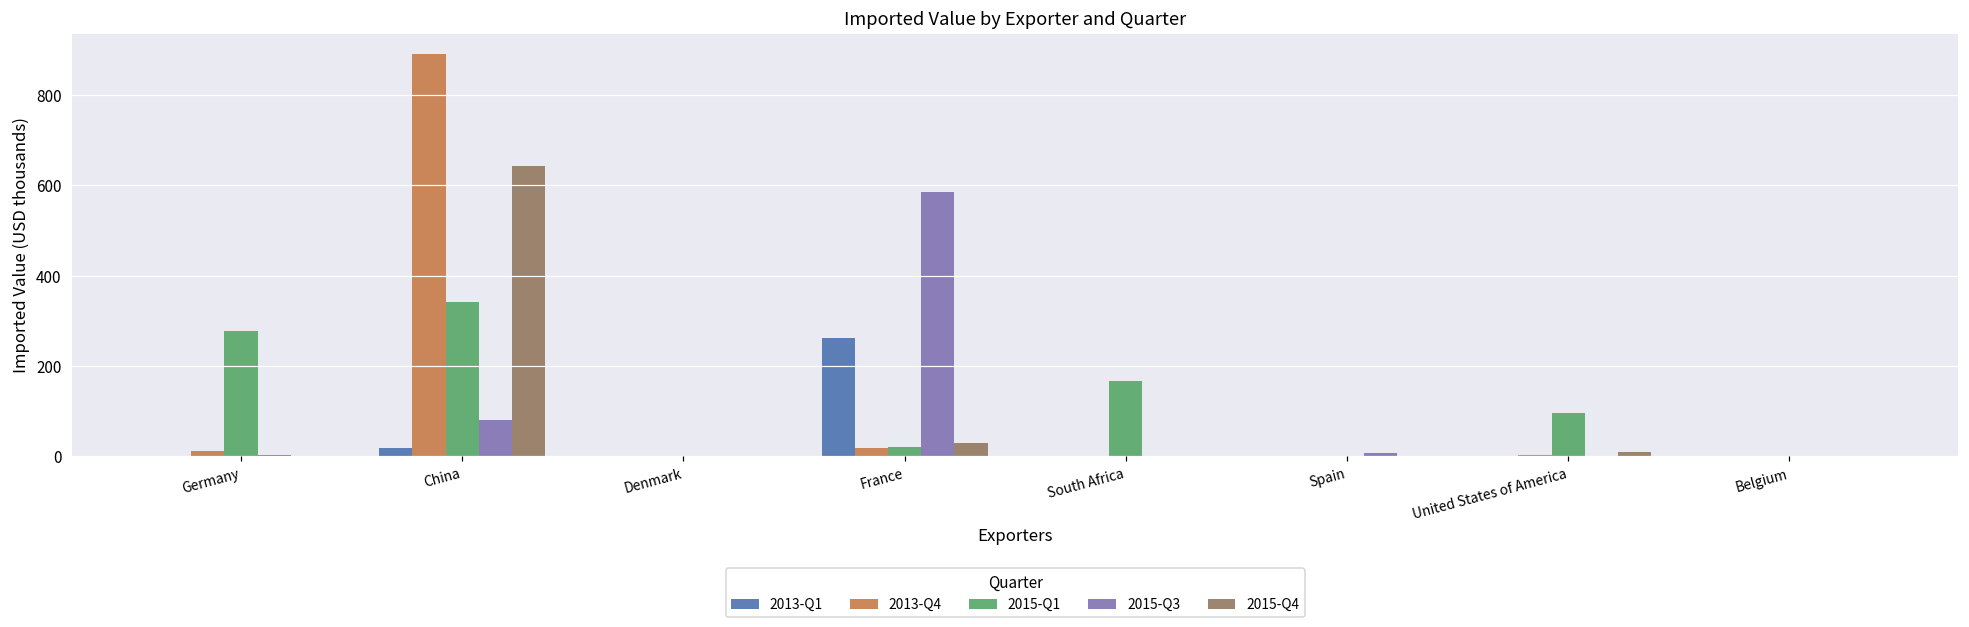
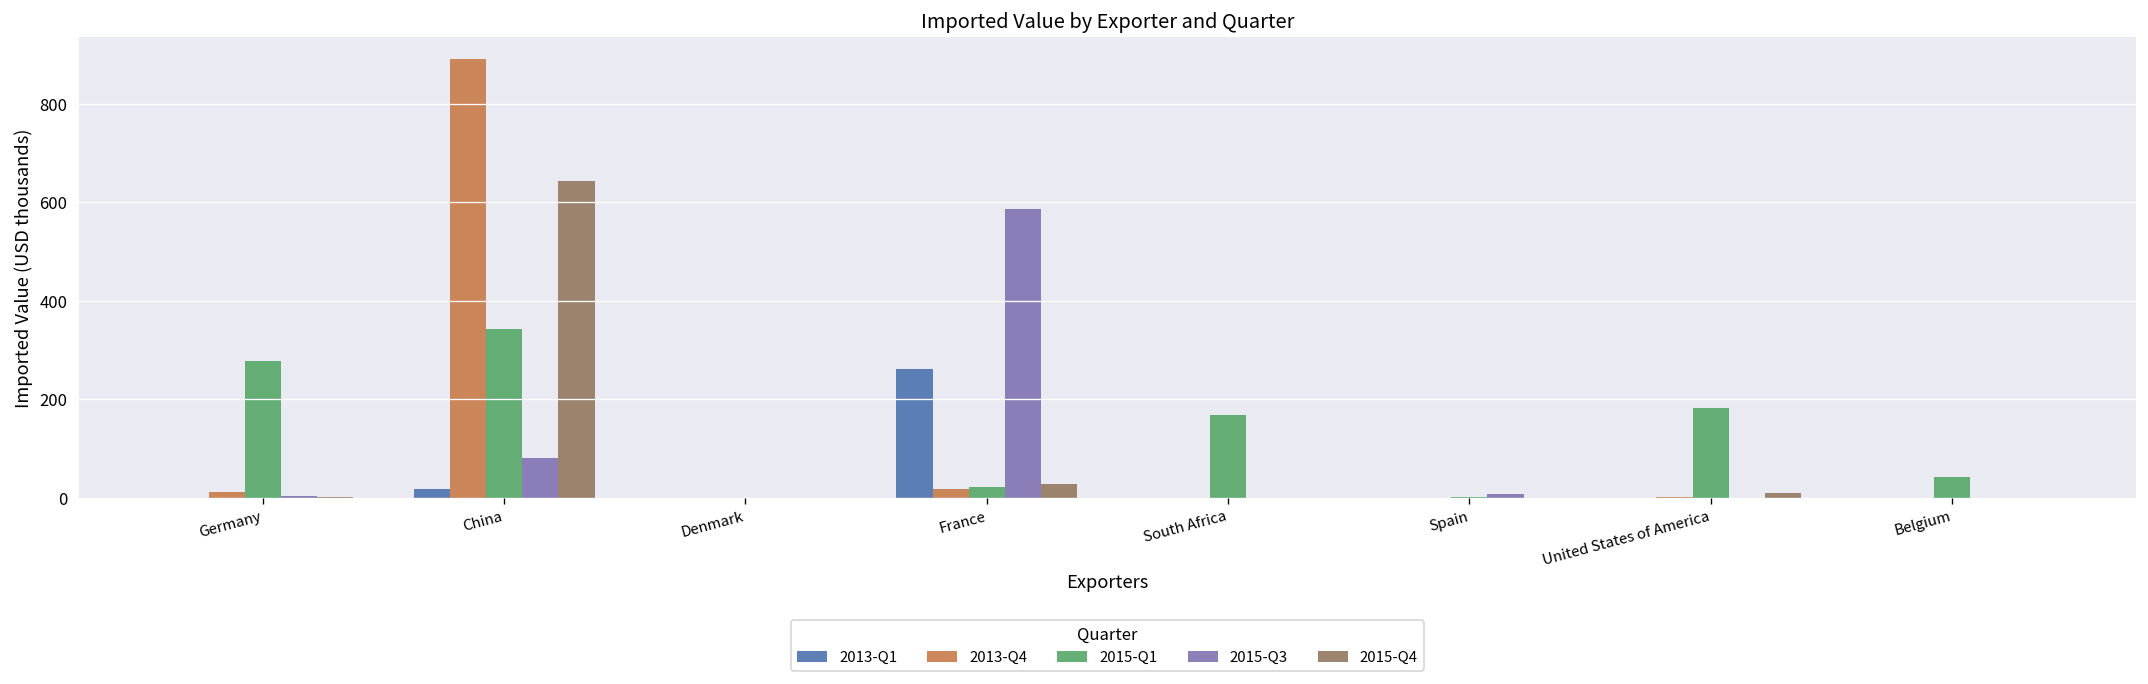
2015-Q1, United States of America: 100 -> 180
2015-Q1, Belgium: 0 -> 40
